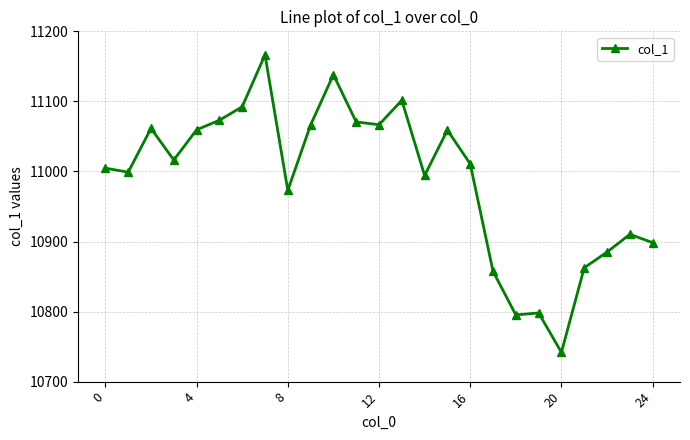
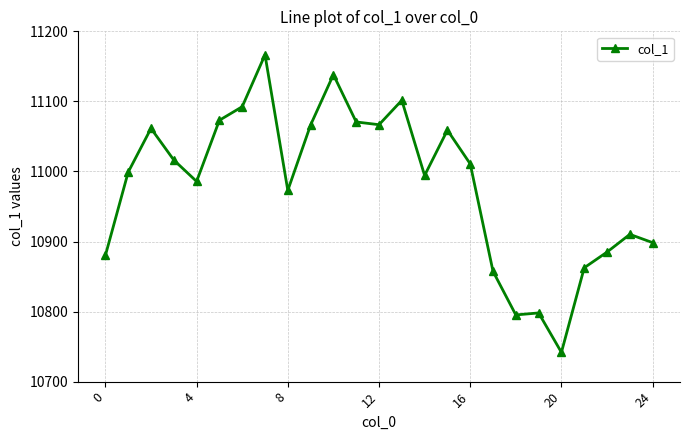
0: 11000 -> 10880
4: 11060 -> 10990
